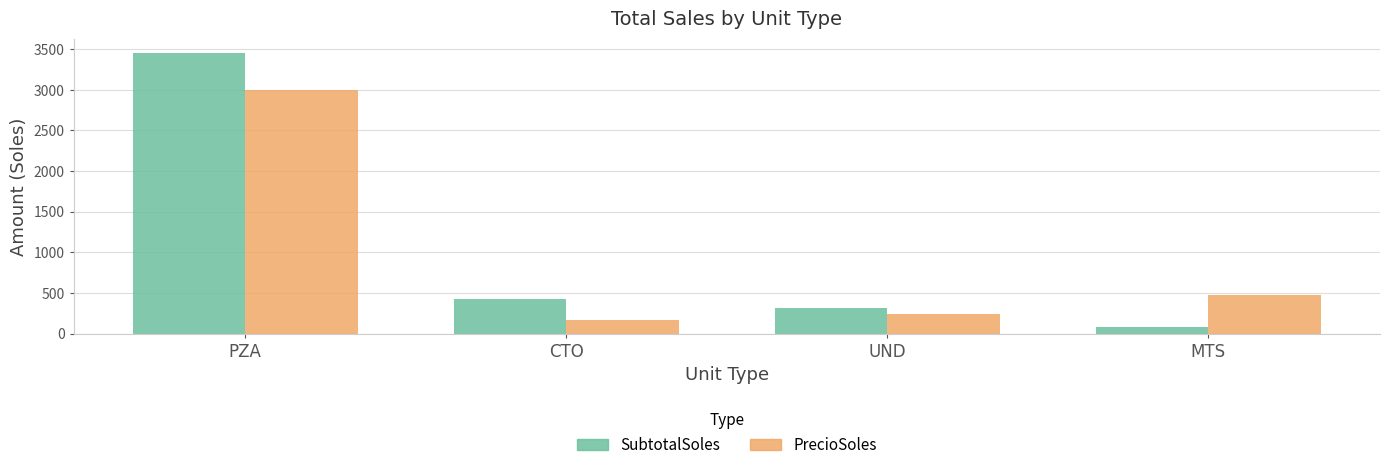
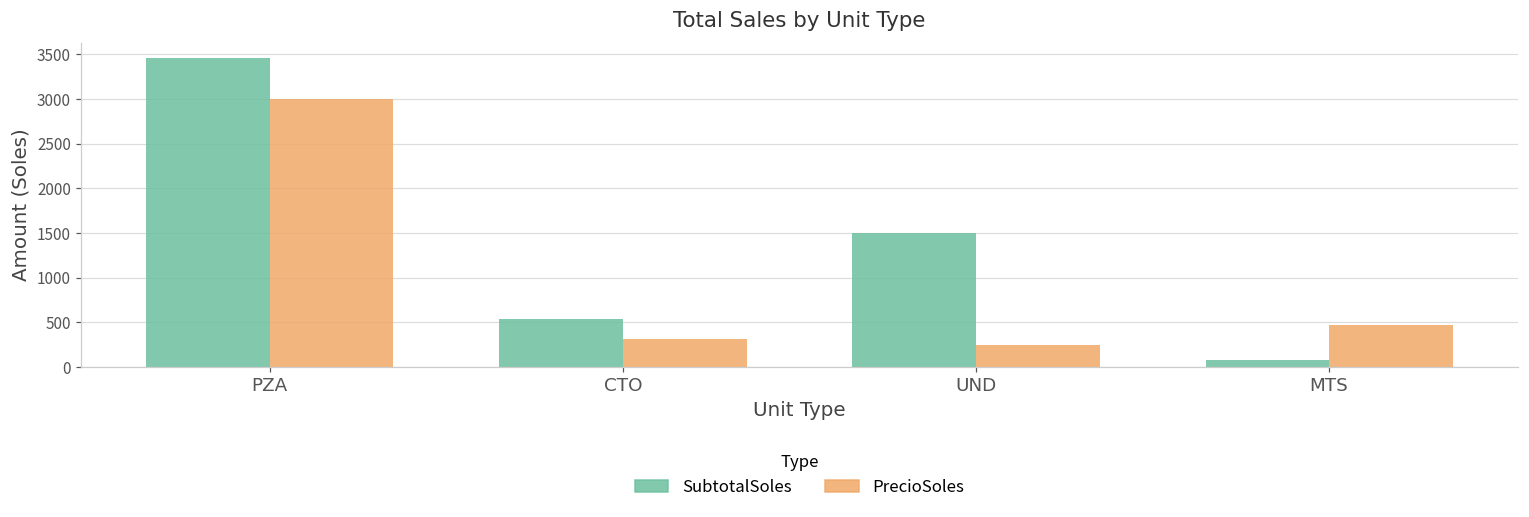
SubtotalSoles, CTO: 400 -> 500
PrecioSoles, CTO: 200 -> 300
SubtotalSoles, UND: 300 -> 1500
